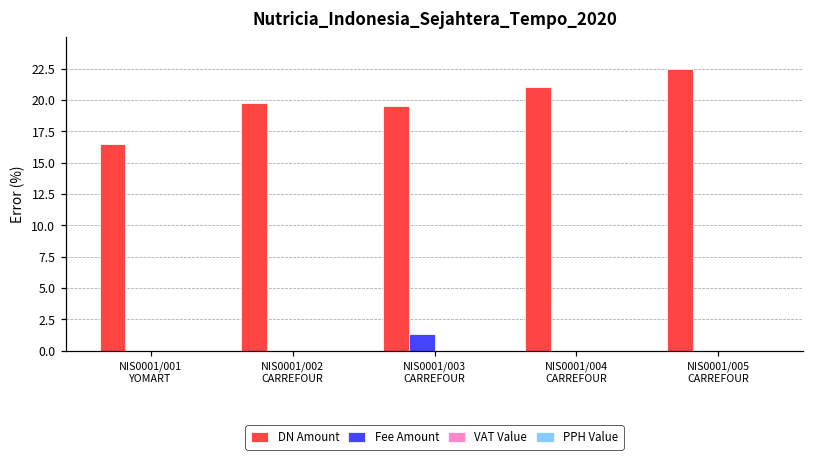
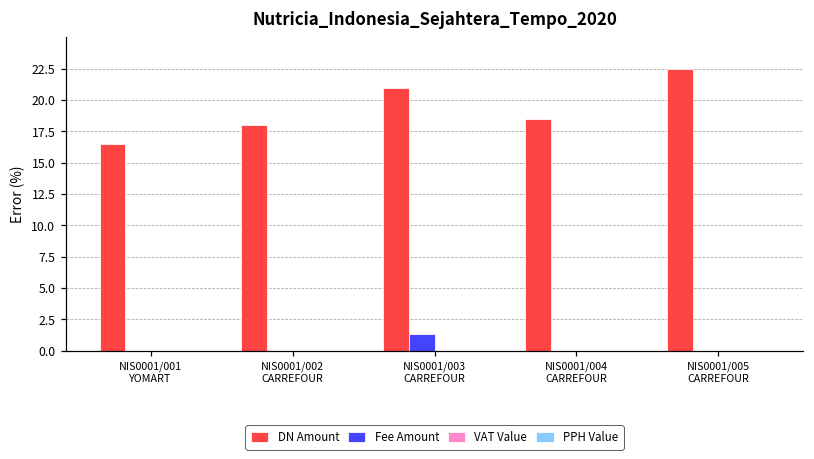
DN Amount, NIS0001/002 CARREFOUR: 19.8 -> 18.0
DN Amount, NIS0001/003 CARREFOUR: 19.5 -> 21.0
DN Amount, NIS0001/004 CARREFOUR: 21.0 -> 18.5
